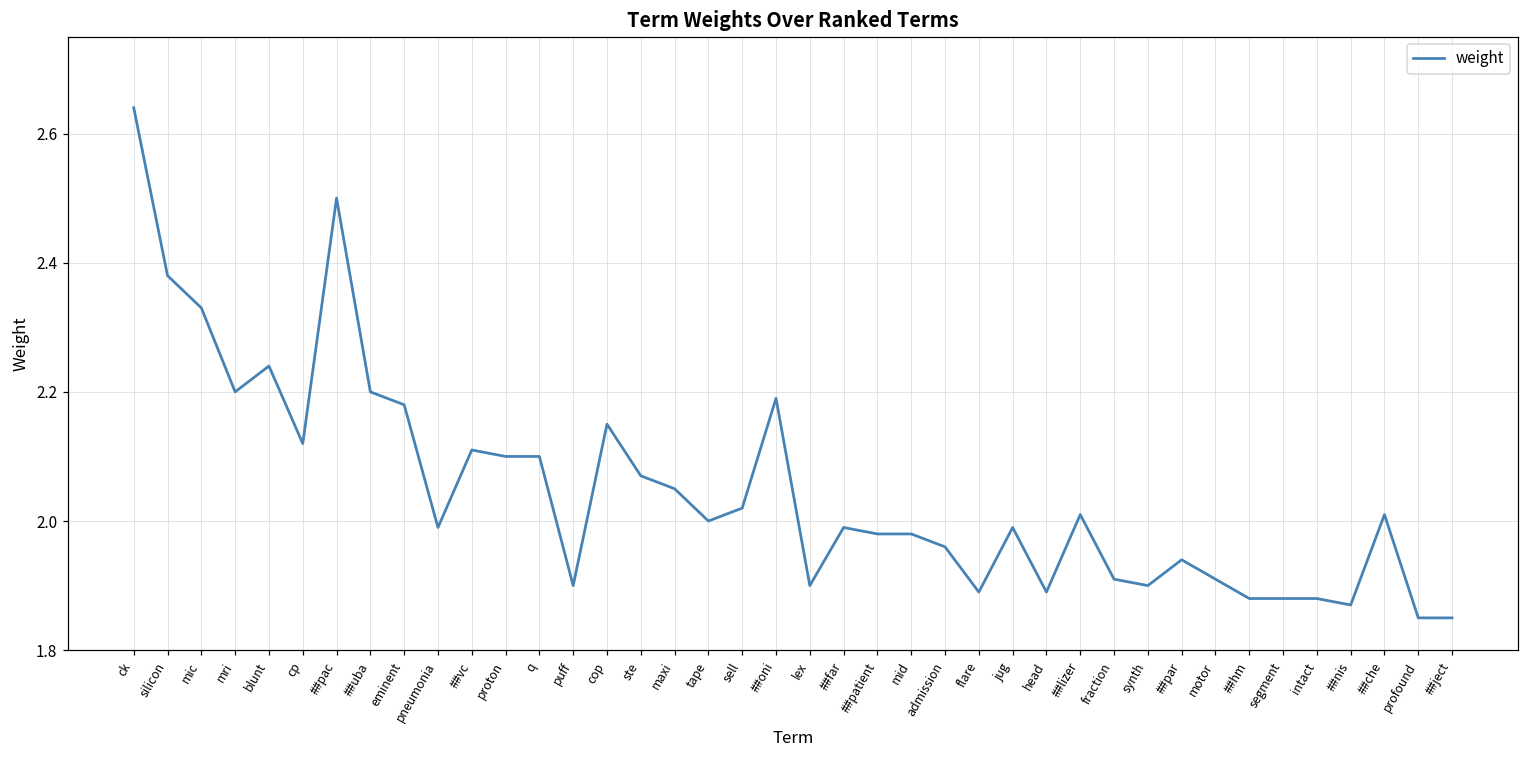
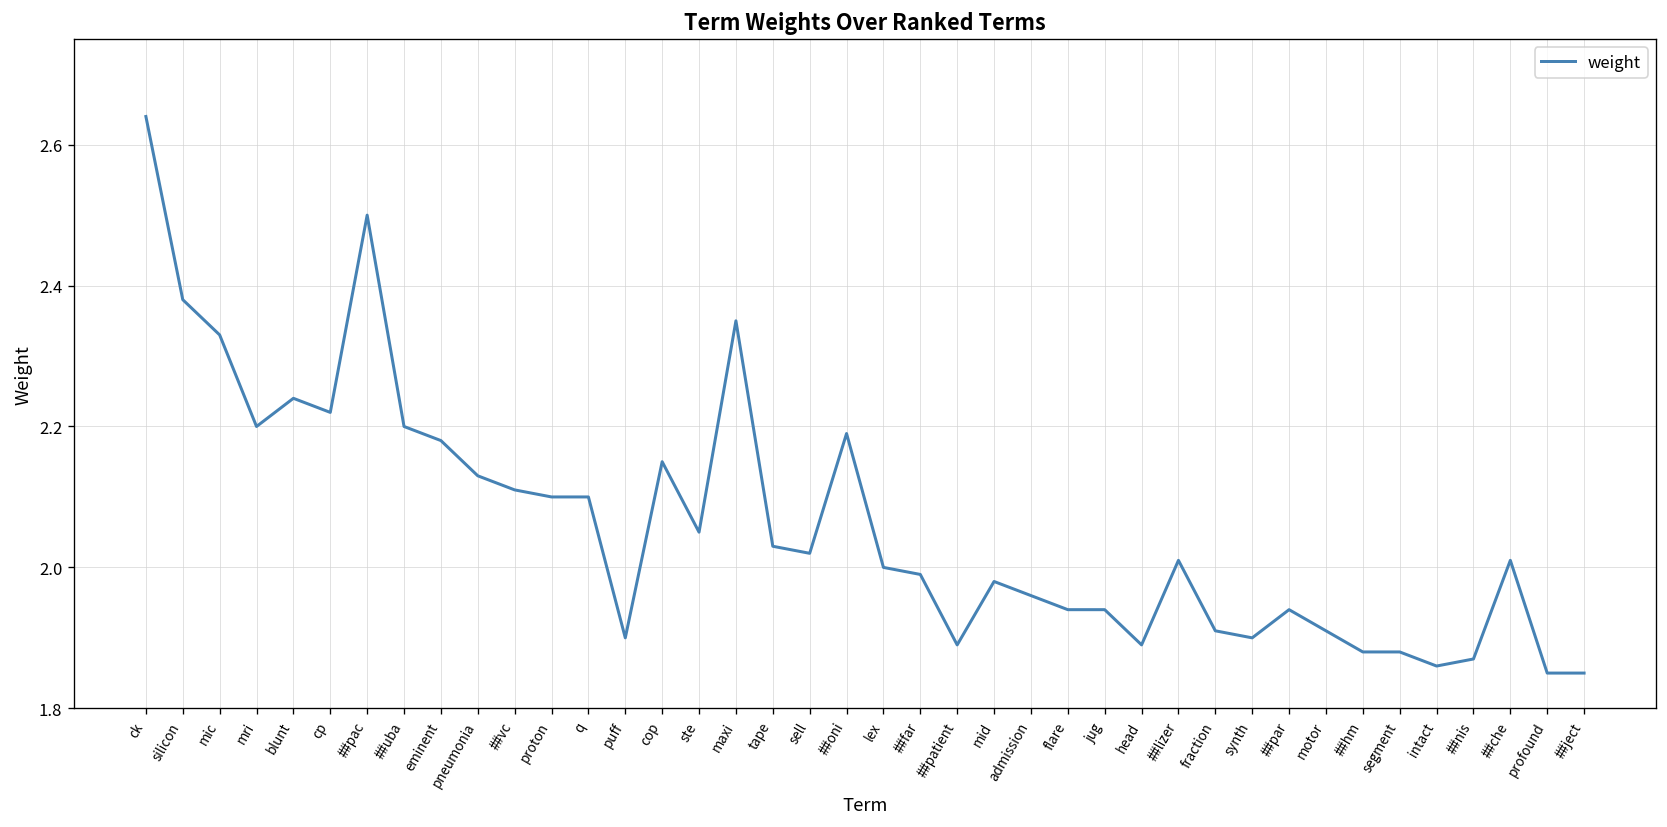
cp: 2.12 -> 2.22
pneumonia: 1.99 -> 2.13
ste: 2.07 -> 2.05
maxi: 2.05 -> 2.35
tape: 2.00 -> 2.03
lex: 1.9 -> 2.0
##patient: 1.98 -> 1.89
flare: 1.89 -> 1.94
jug: 1.99 -> 1.94
intact: 1.88 -> 1.86
